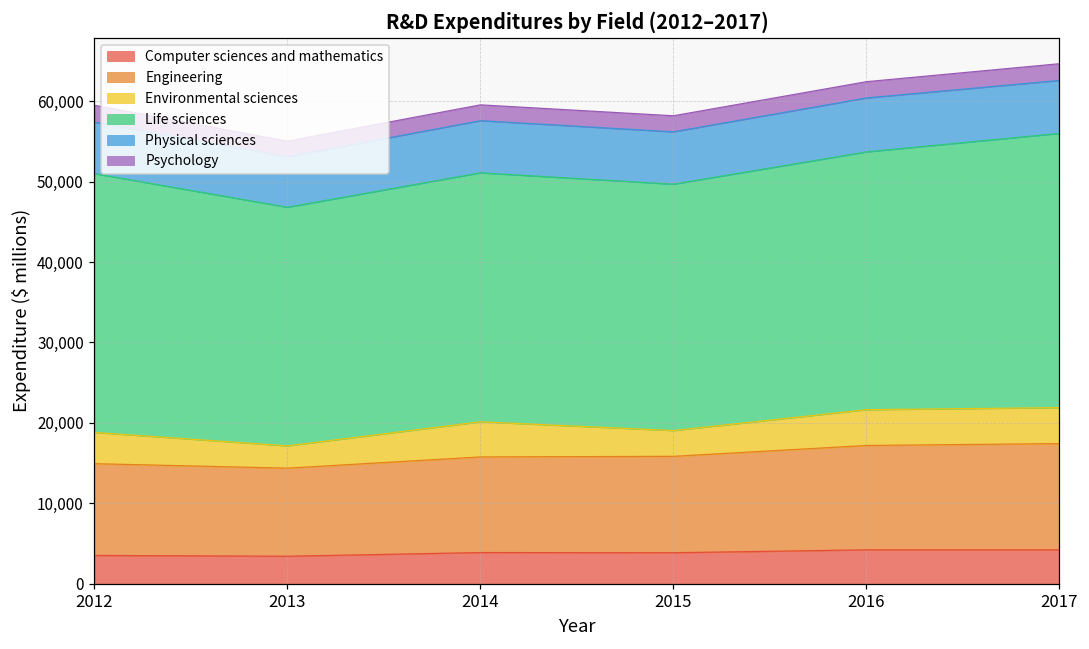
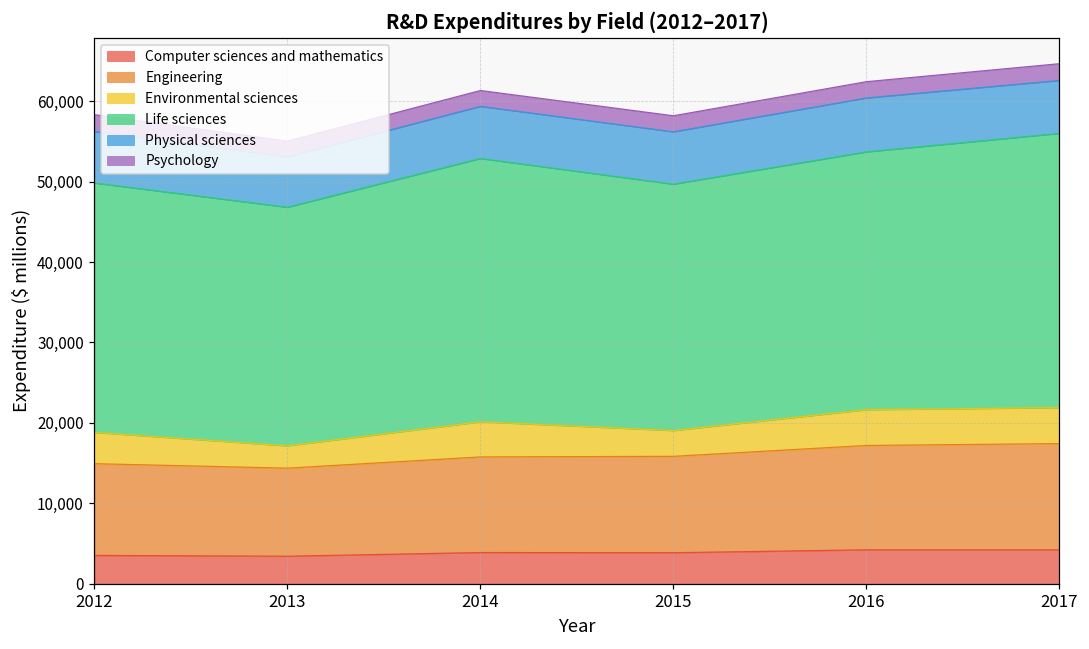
Life sciences, 2012: 32,000 -> 31,000
Life sciences, 2014: 31,000 -> 33,000
